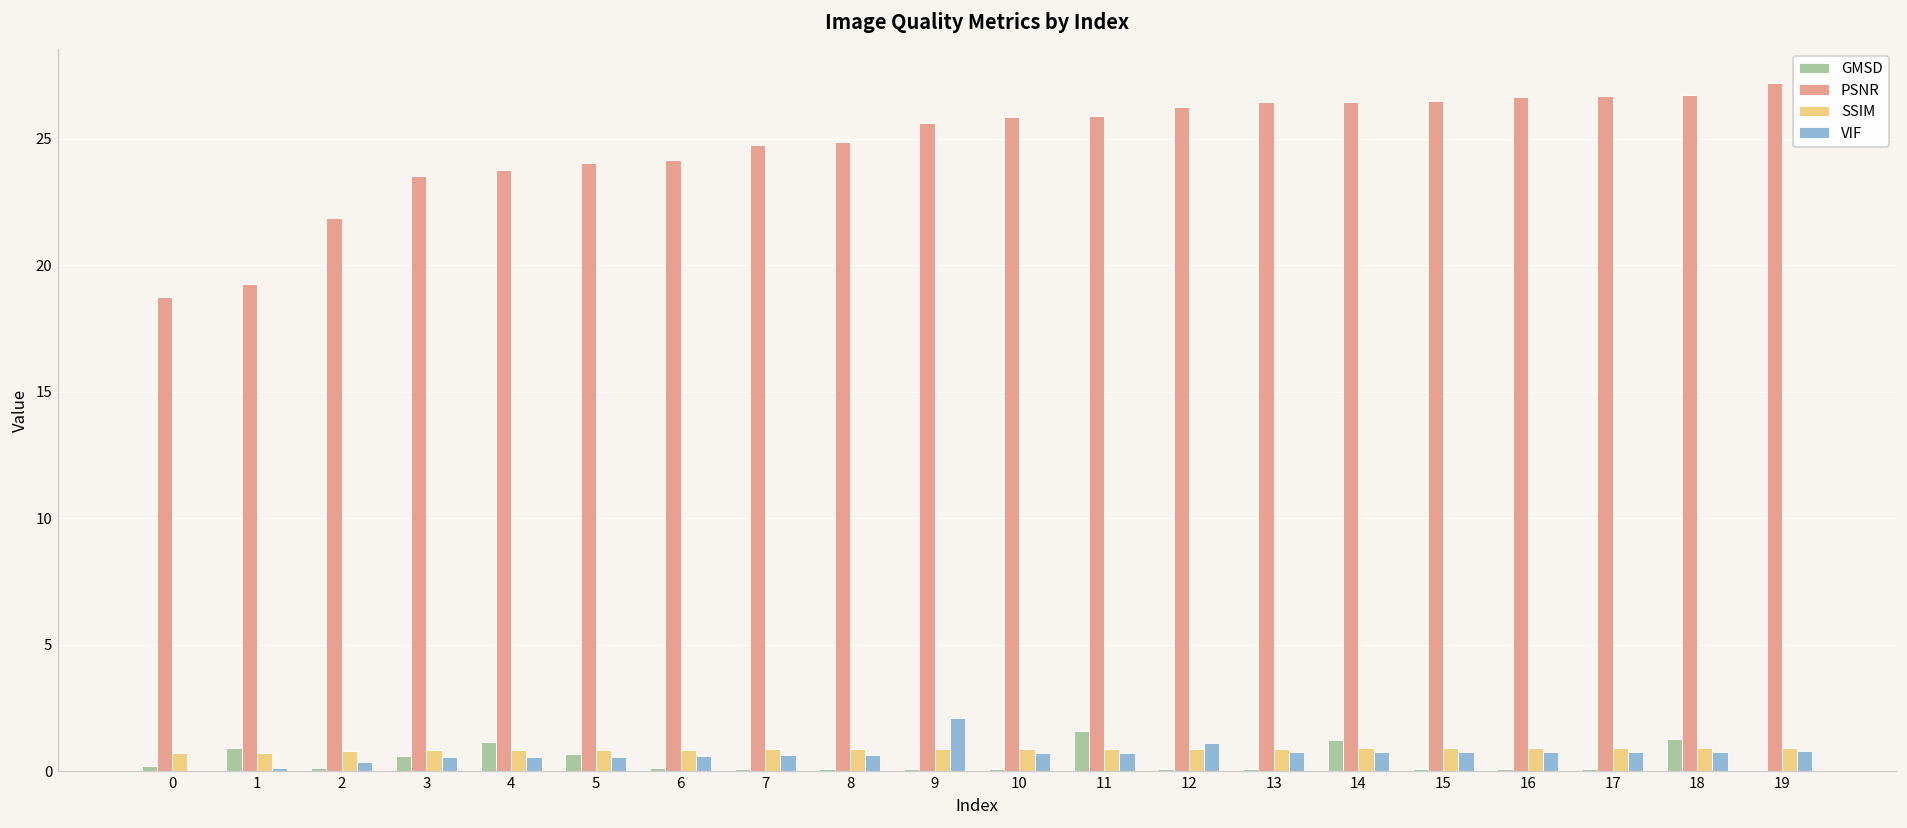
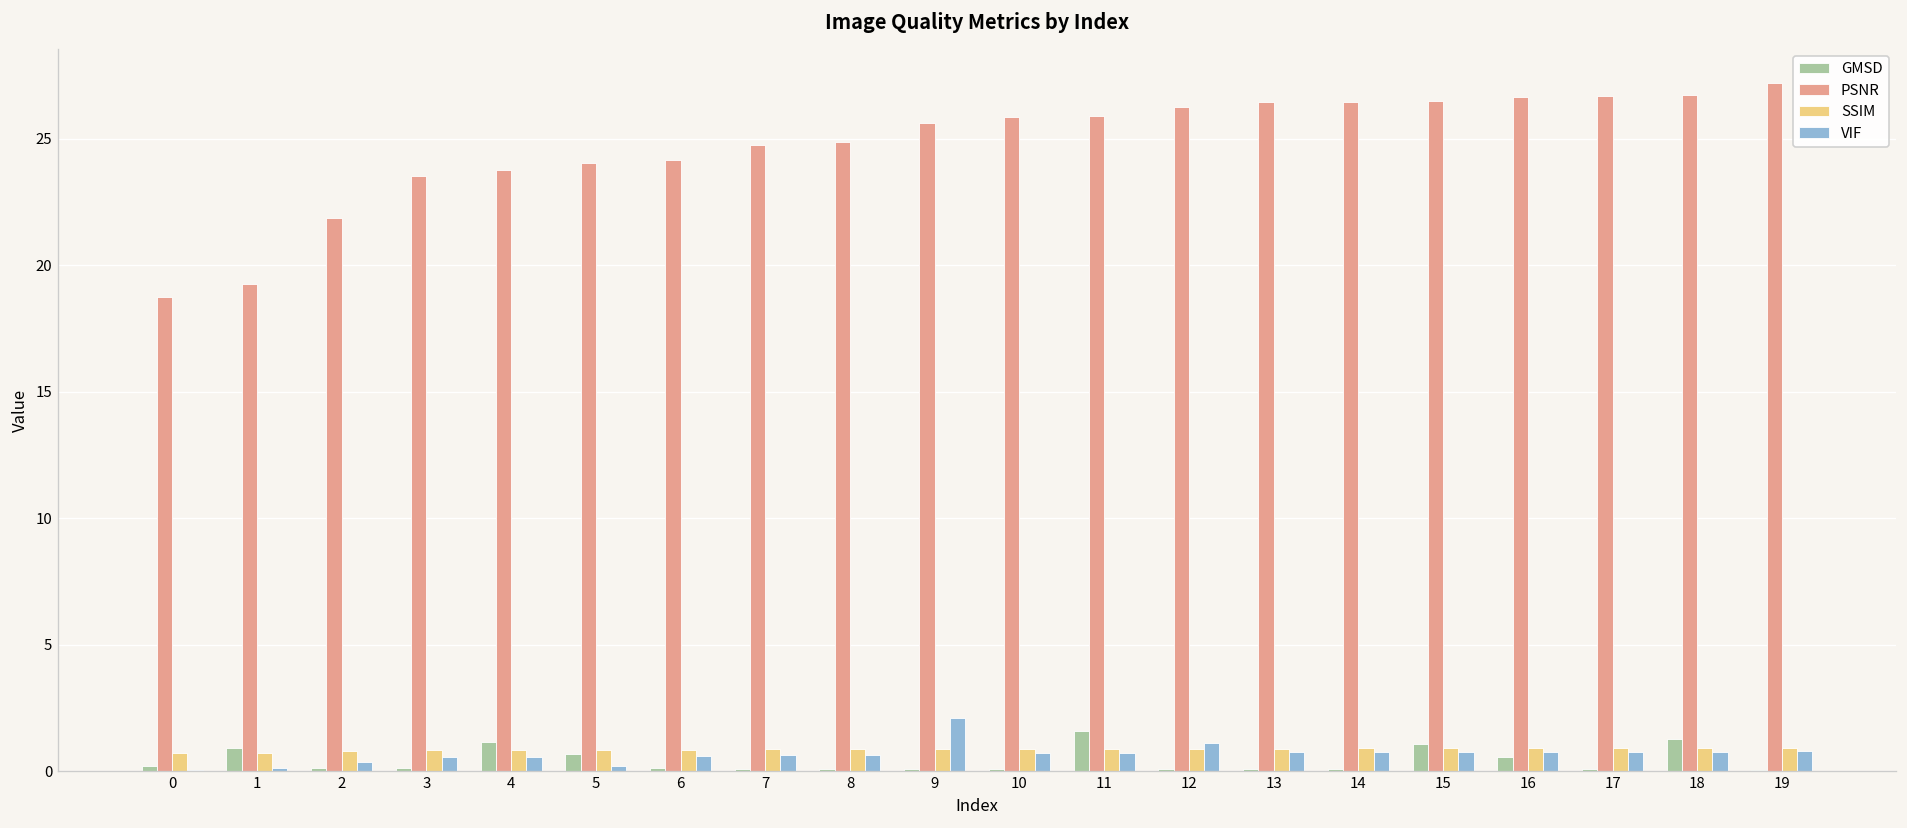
GMSD, 3: 0.6 -> 0.1
VIF, 5: 0.6 -> 0.2
GMSD, 14: 1.2 -> 0.1
GMSD, 15: 0.1 -> 1.1
GMSD, 16: 0.1 -> 0.6
